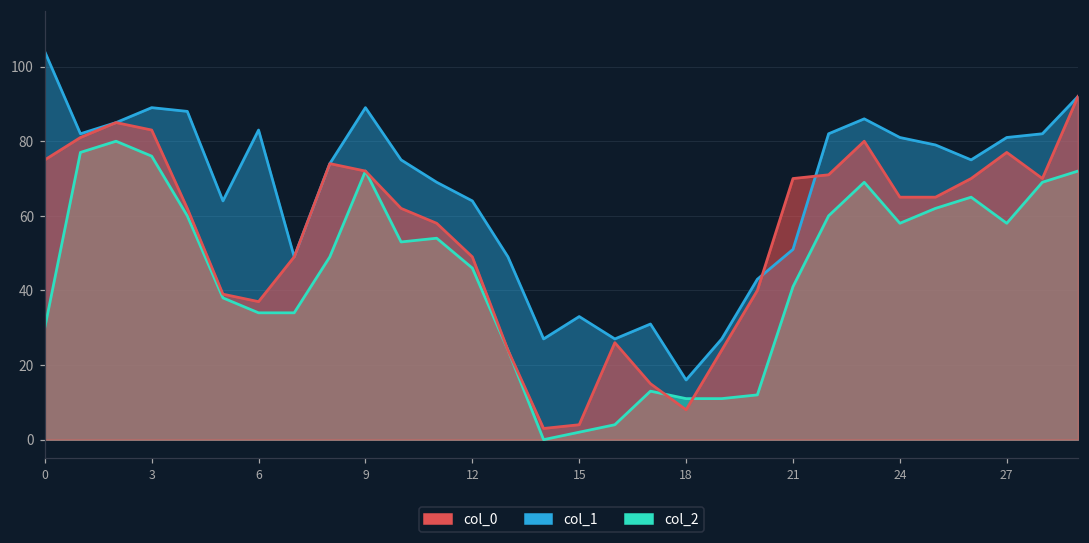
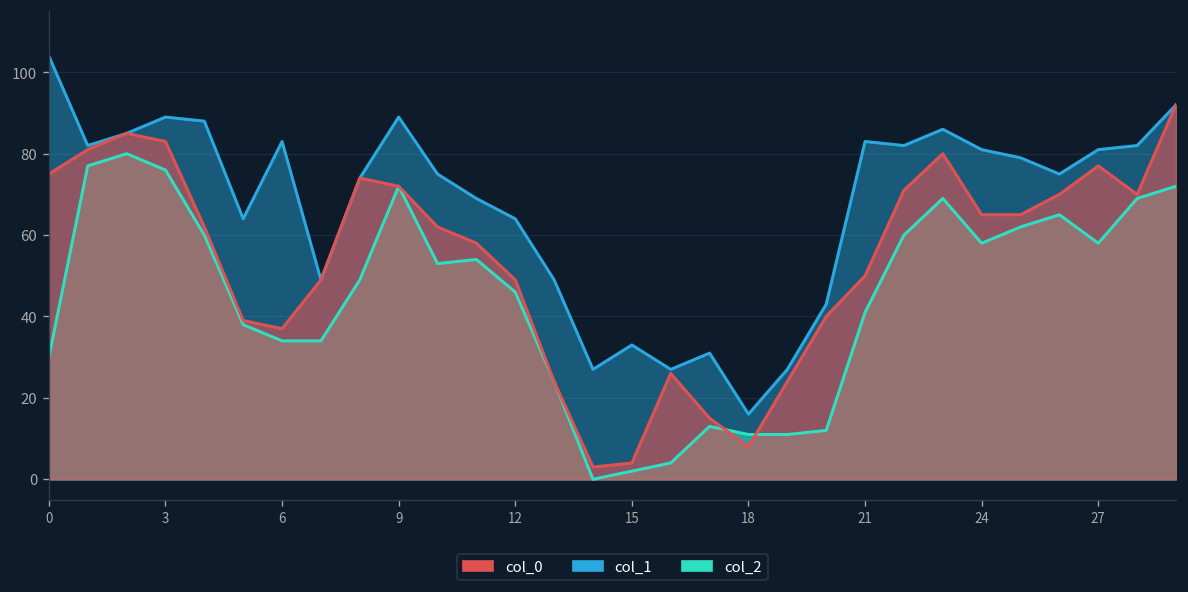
col_1, 21: 51 -> 83
col_0, 21: 70 -> 50
